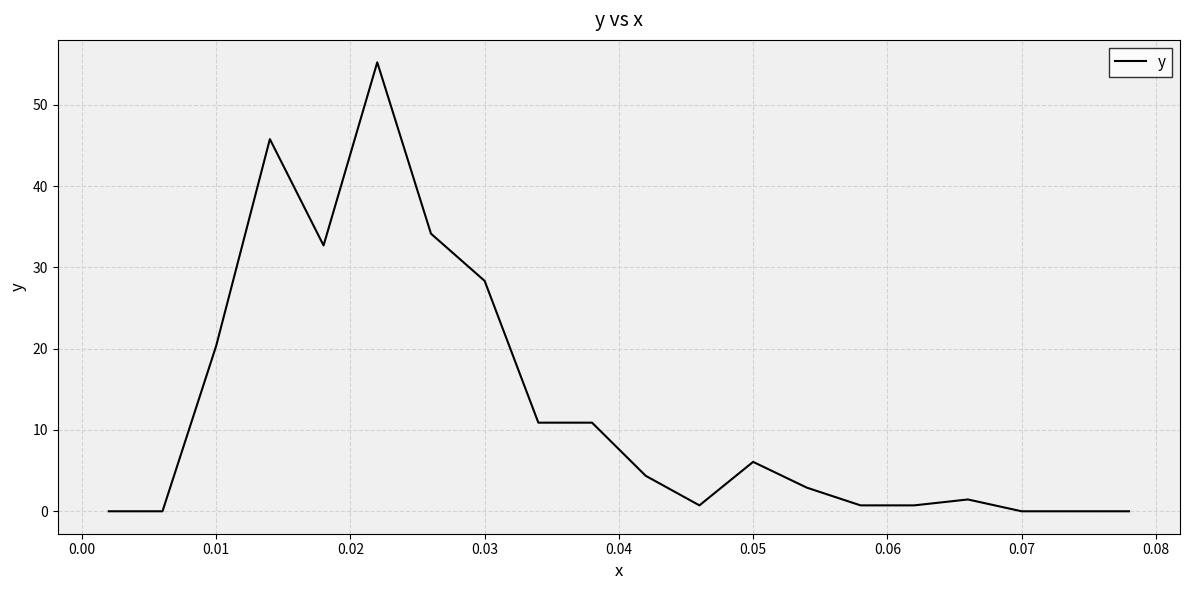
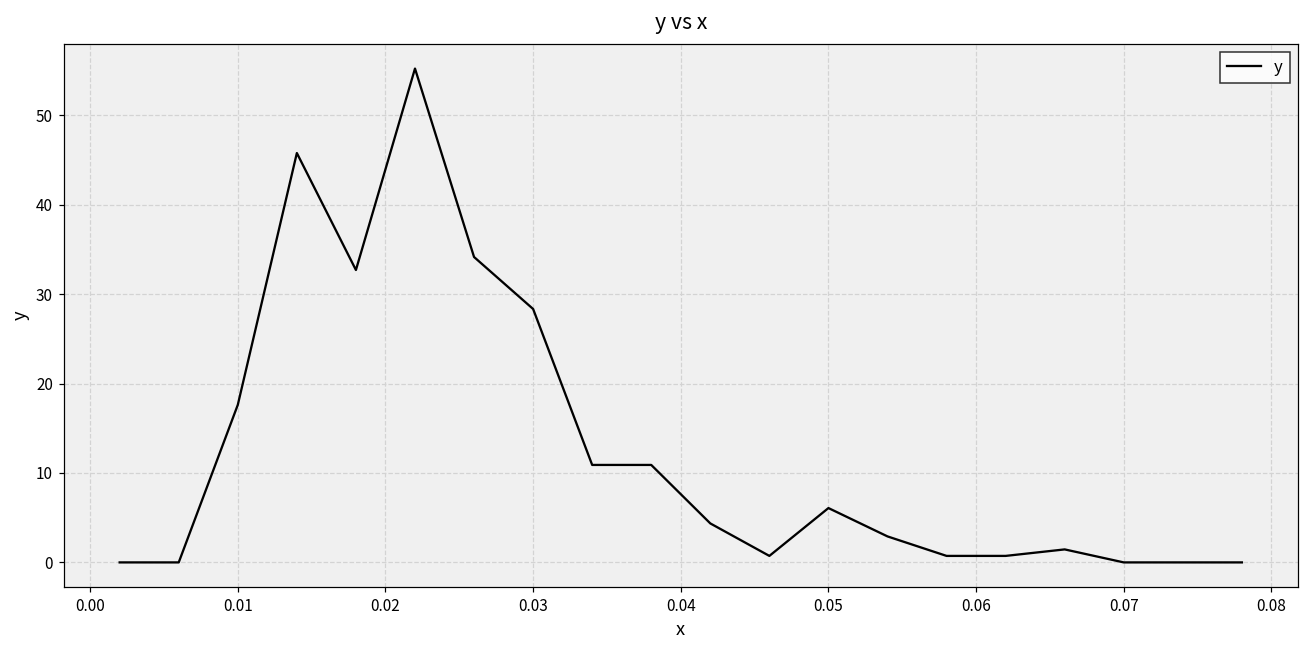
0.01: 20 -> 18
